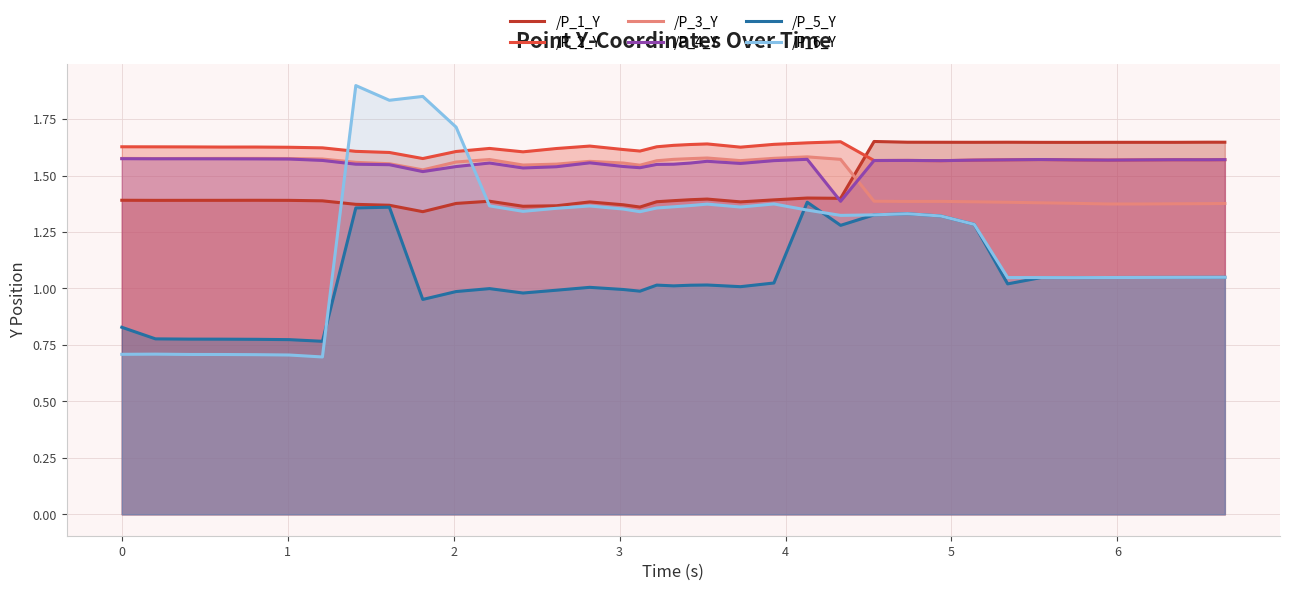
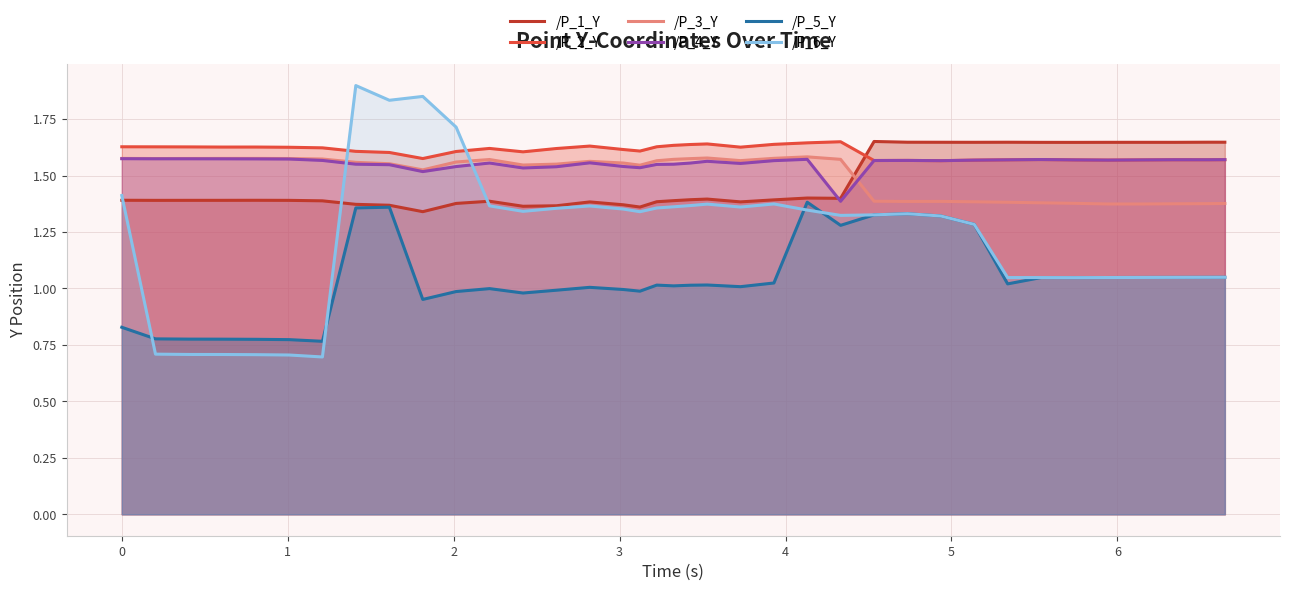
/P_6_Y, 0: 0.71 -> 1.41
